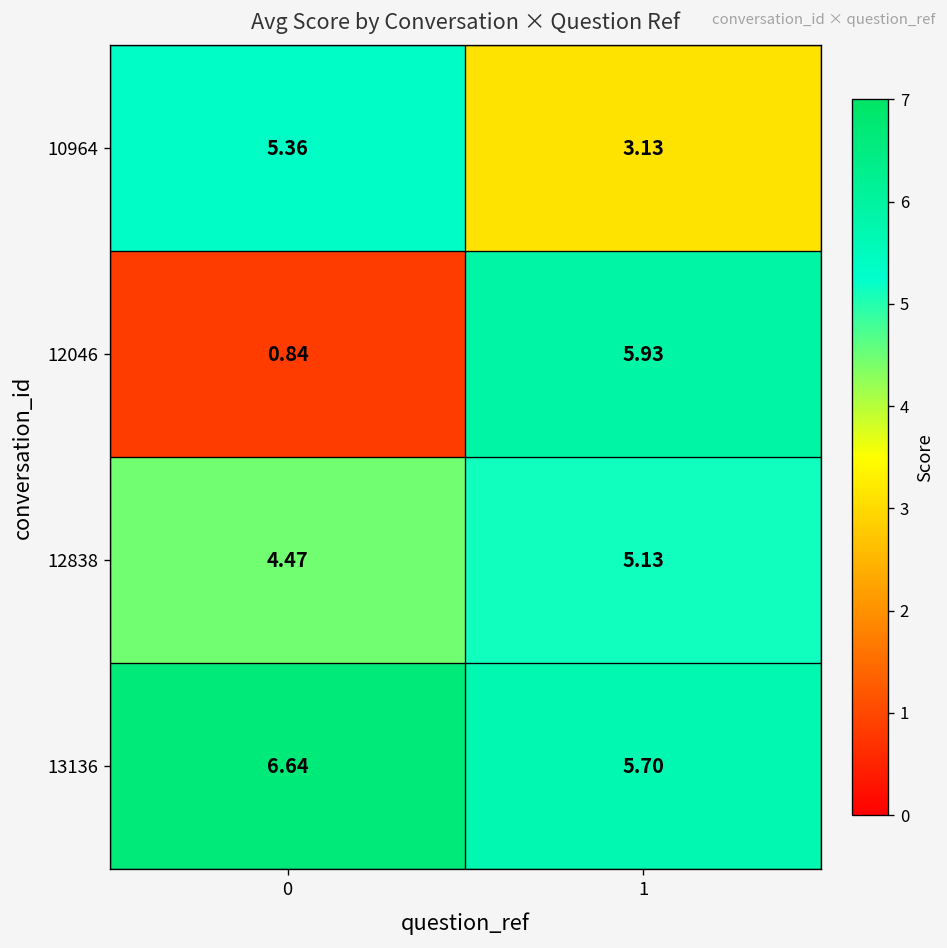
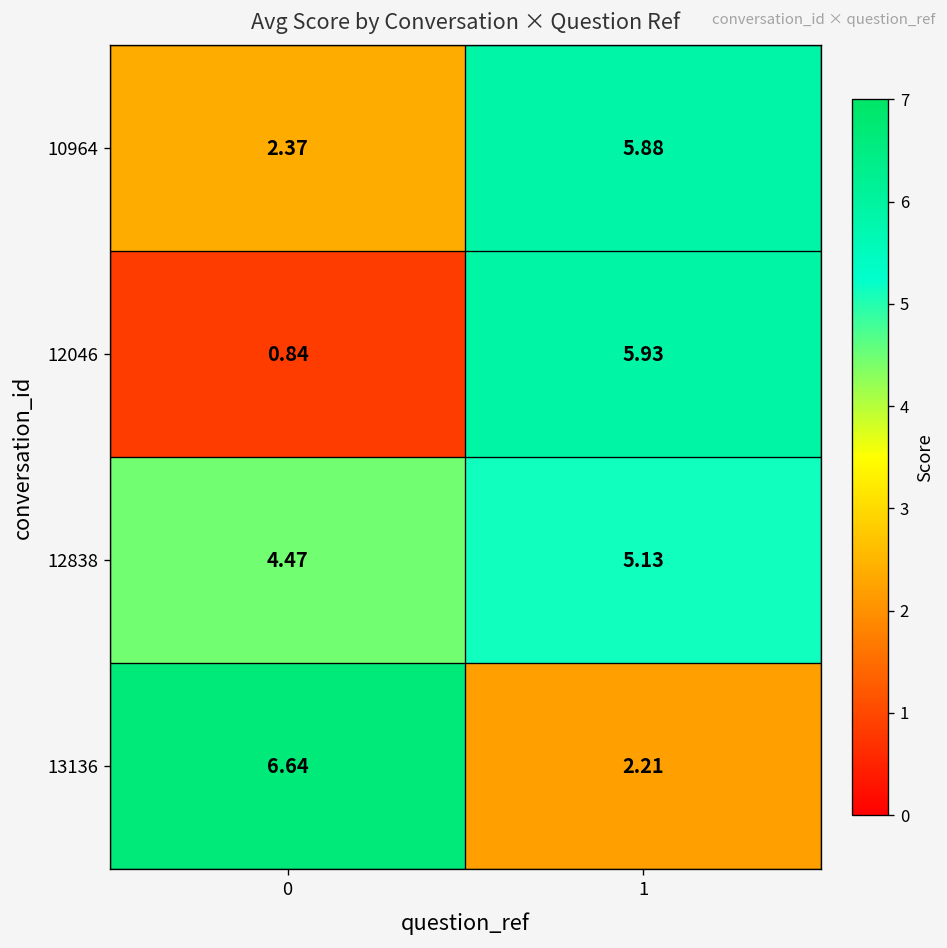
10964, 0: 5.36 -> 2.37
10964, 1: 3.13 -> 5.88
13136, 1: 5.70 -> 2.21
